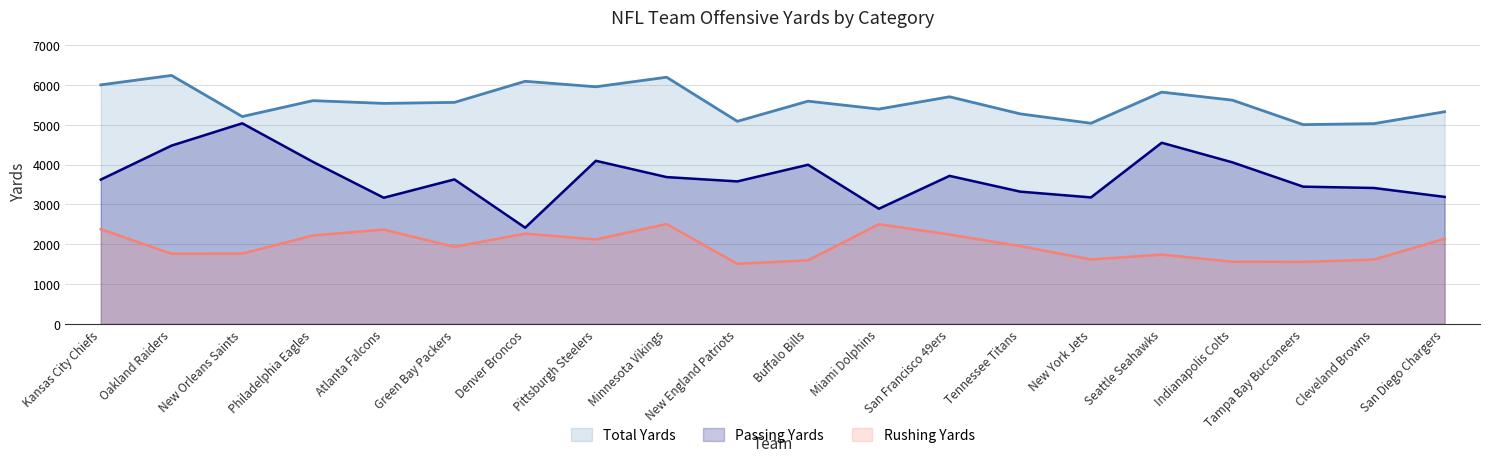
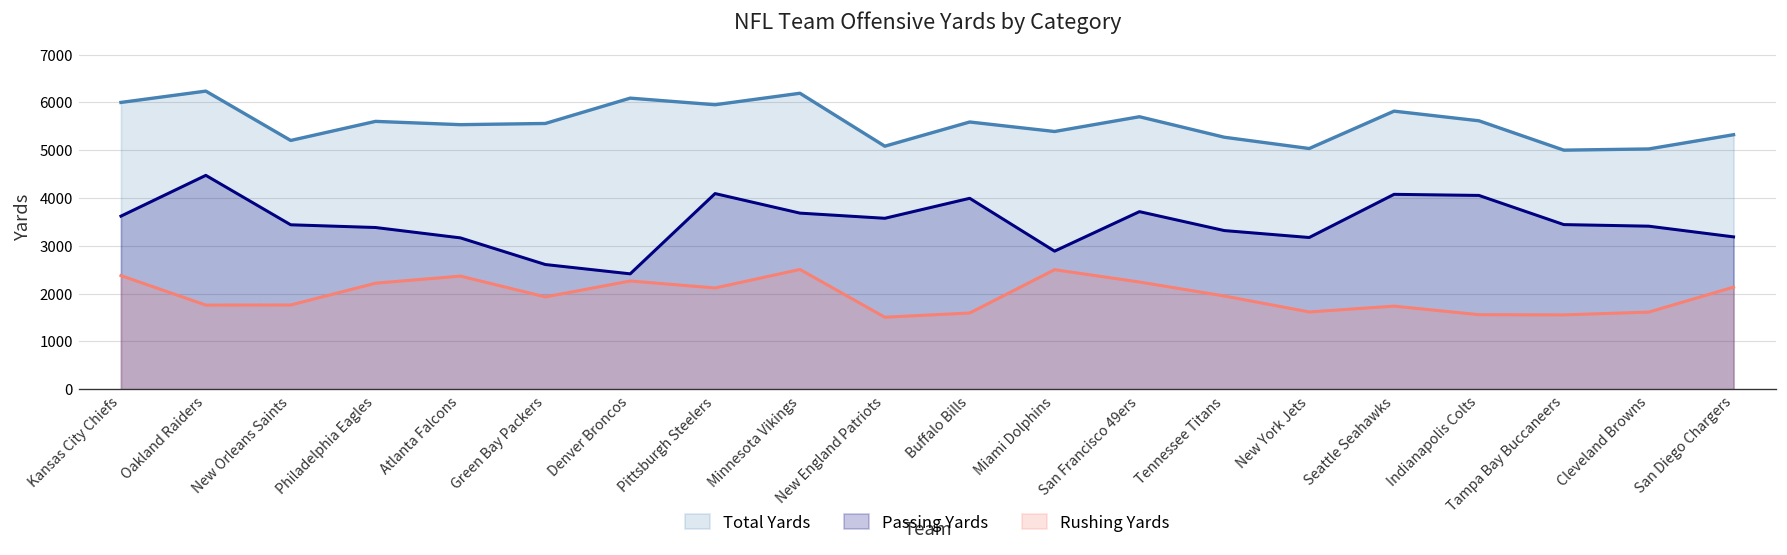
Passing Yards, New Orleans Saints: 5000 -> 3400
Passing Yards, Philadelphia Eagles: 4100 -> 3400
Passing Yards, Green Bay Packers: 3600 -> 2600
Passing Yards, Seattle Seahawks: 4500 -> 4100
